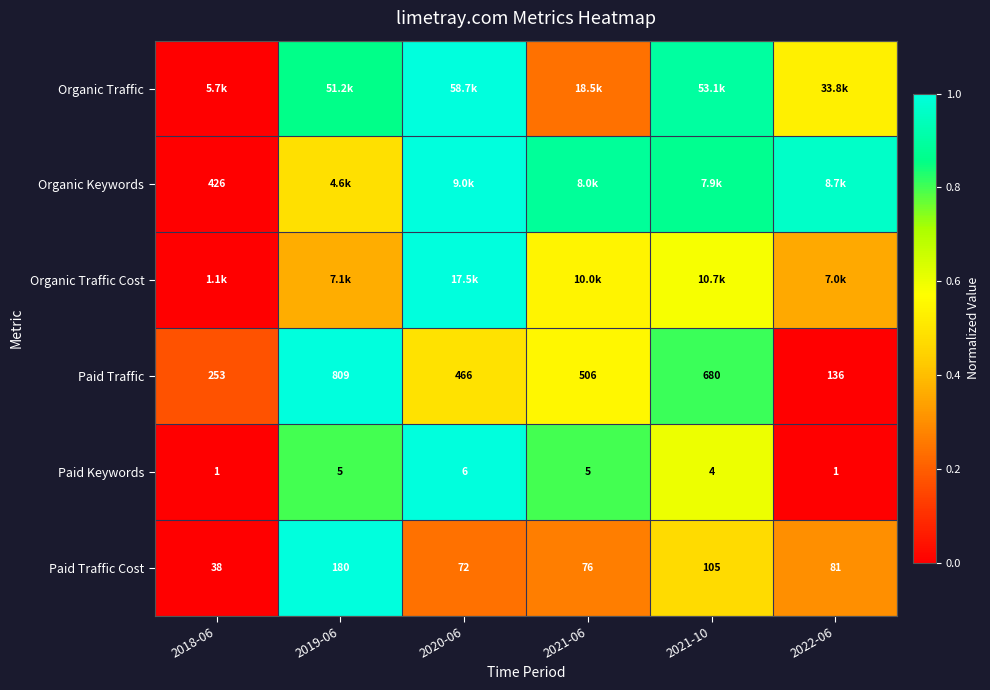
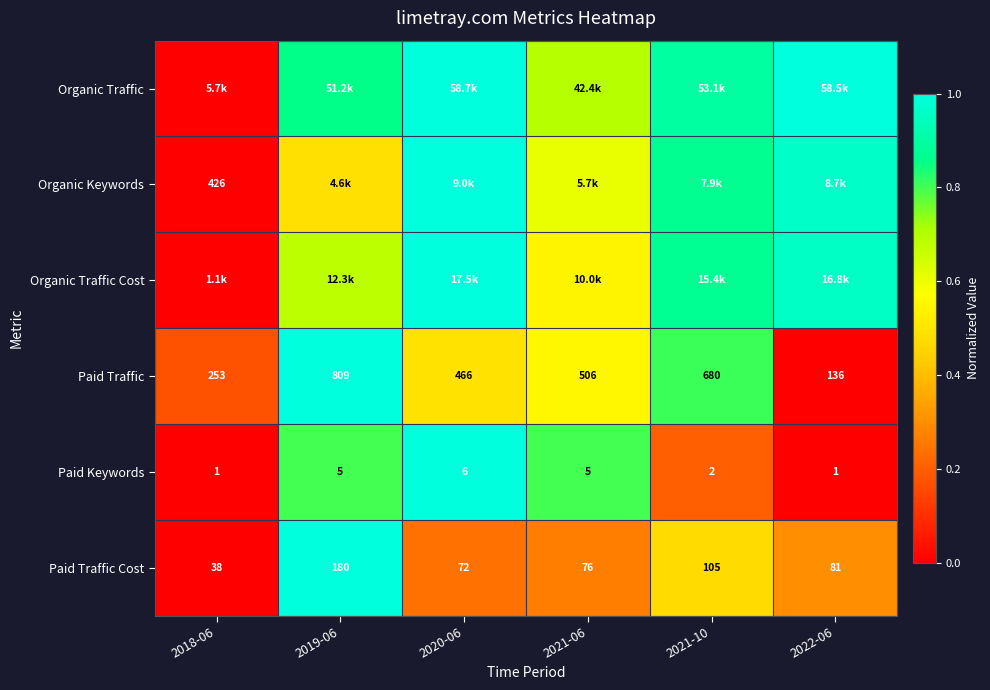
Organic Traffic, 2021-06: 18.5k -> 42.4k
Organic Traffic, 2022-06: 33.8k -> 58.5k
Organic Keywords, 2021-06: 8.0k -> 5.7k
Organic Traffic Cost, 2019-06: 7.1k -> 12.3k
Organic Traffic Cost, 2021-10: 10.7k -> 15.4k
Organic Traffic Cost, 2022-06: 7.0k -> 16.8k
Paid Keywords, 2021-10: 4 -> 2
